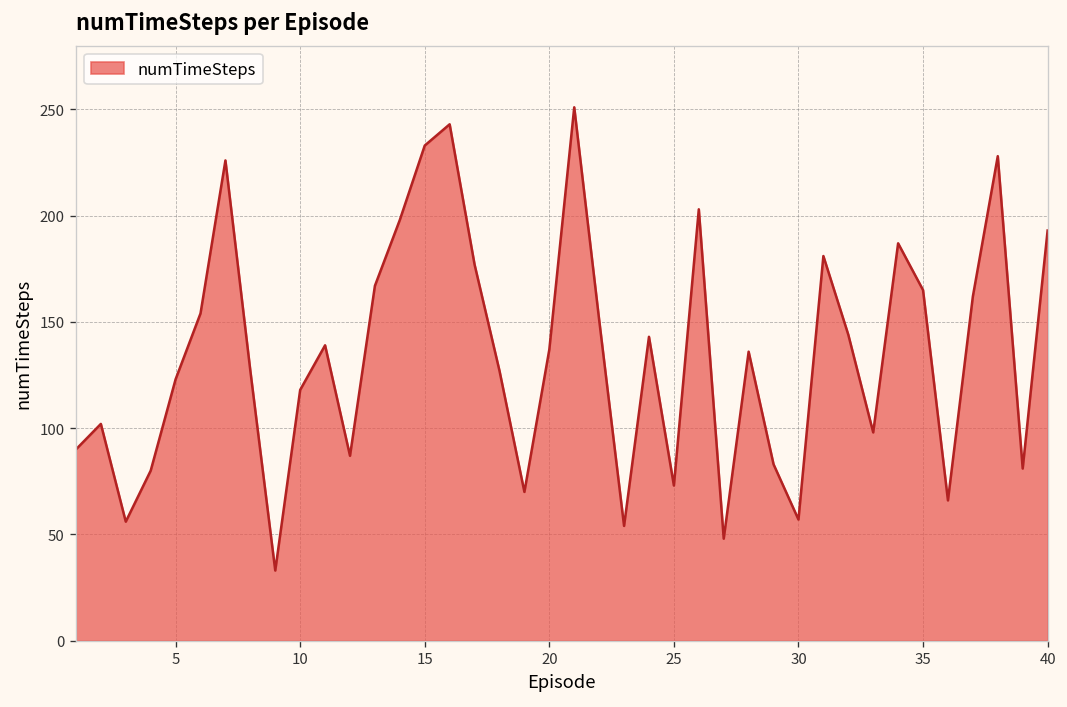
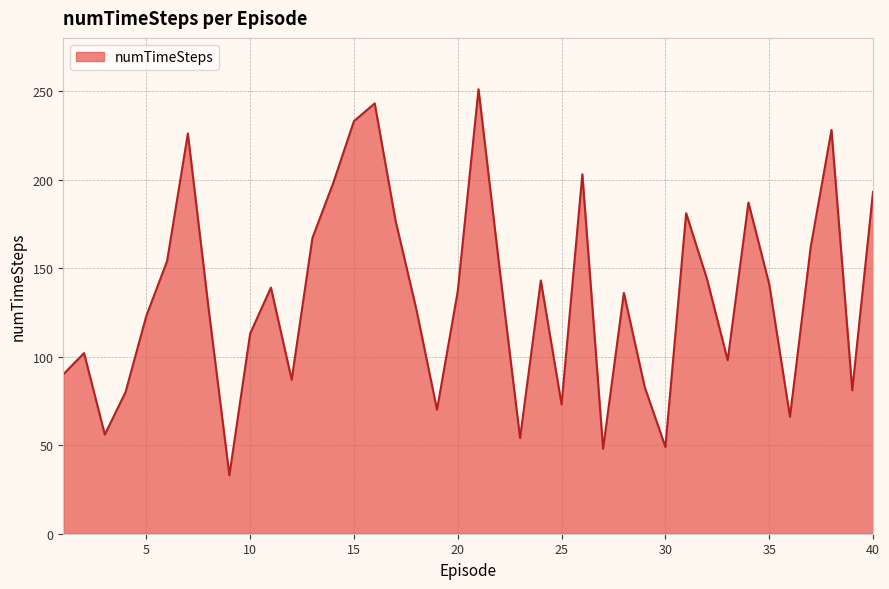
10: 118 -> 113
30: 57 -> 49
35: 165 -> 141
